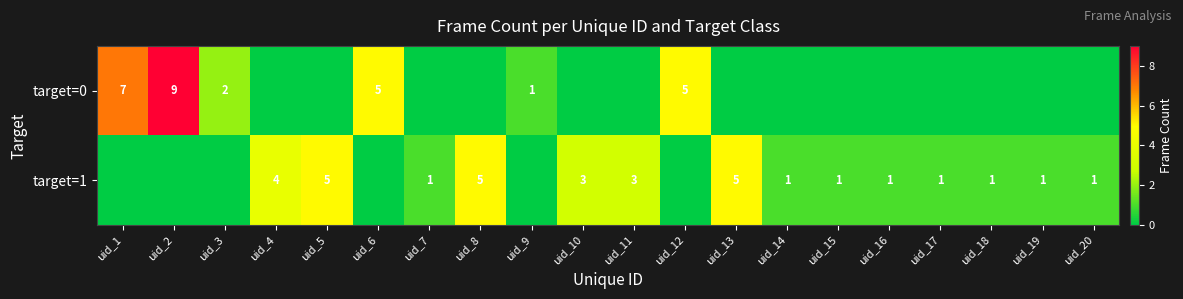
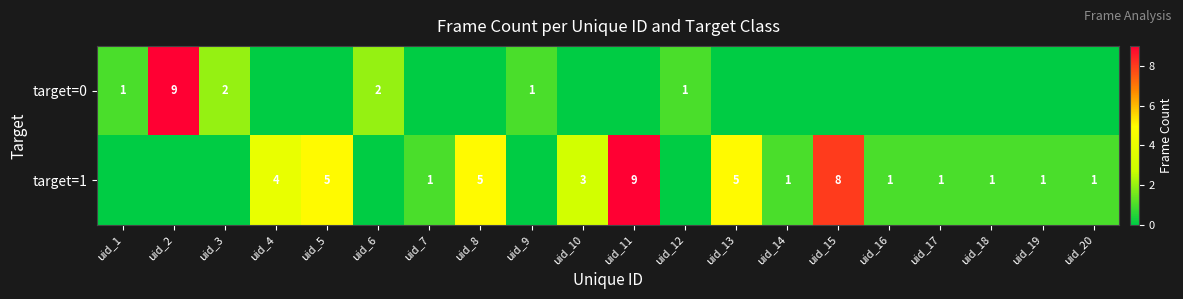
target=0, uid_1: 7 -> 1
target=0, uid_6: 5 -> 2
target=0, uid_12: 5 -> 1
target=1, uid_11: 3 -> 9
target=1, uid_15: 1 -> 8
